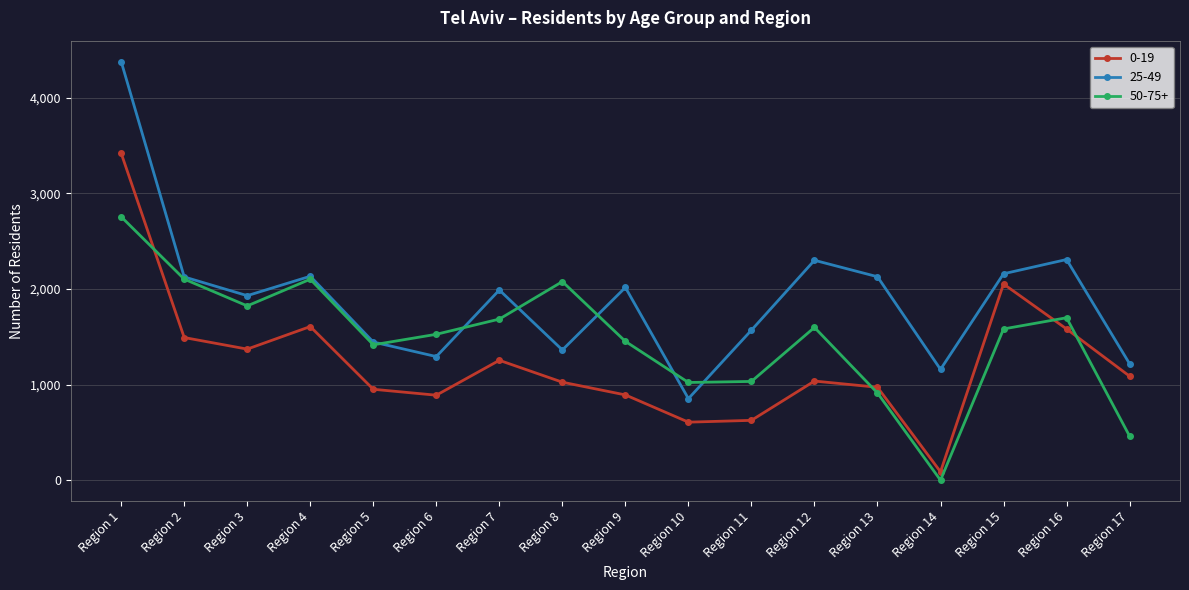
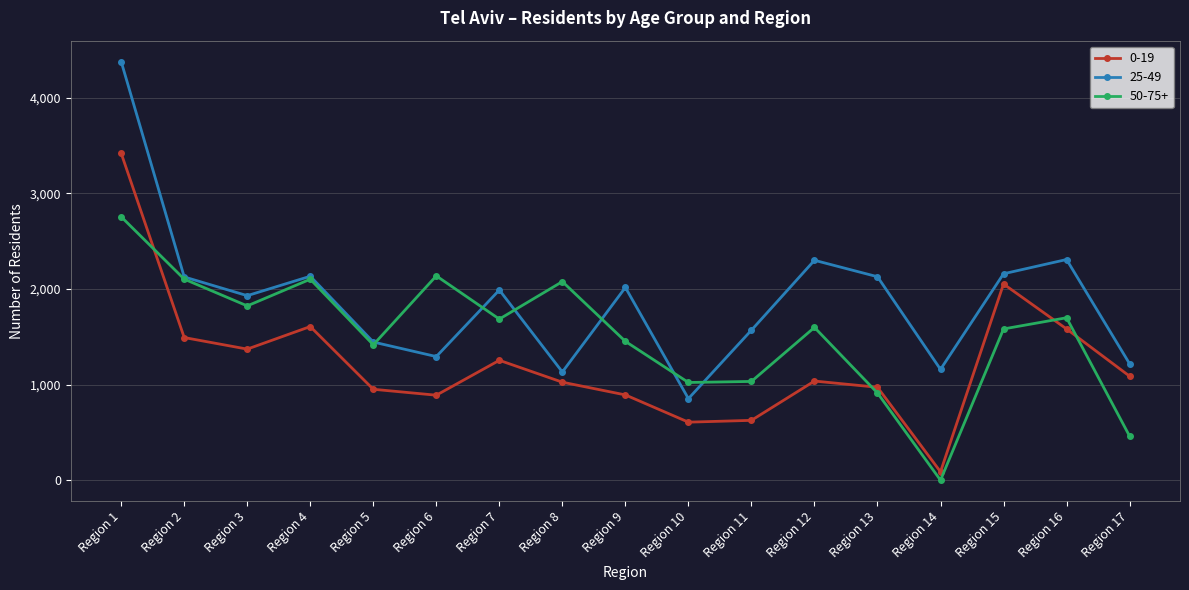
50-75+, Region 6: 1,500 -> 2,100
25-49, Region 8: 1,400 -> 1,100
